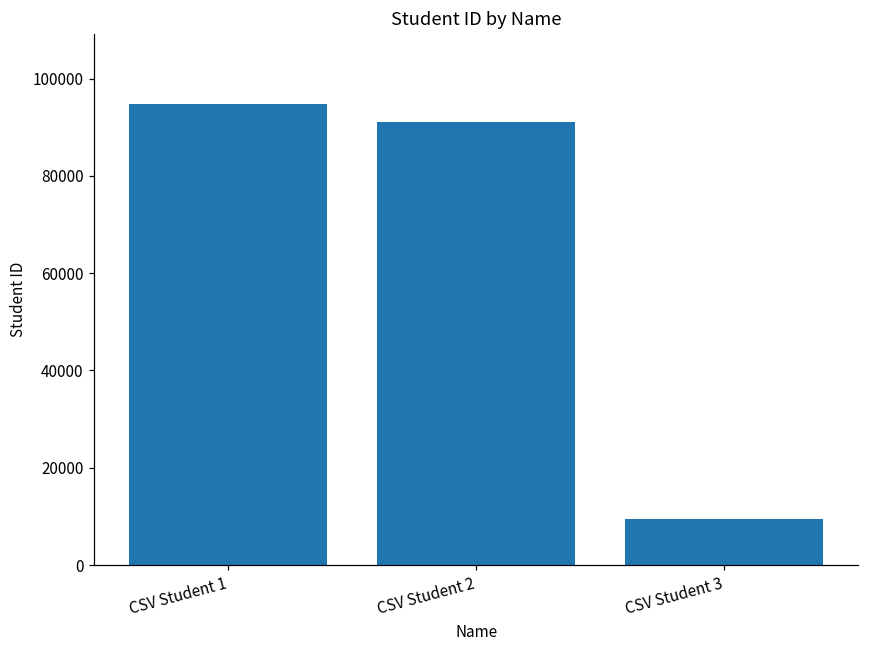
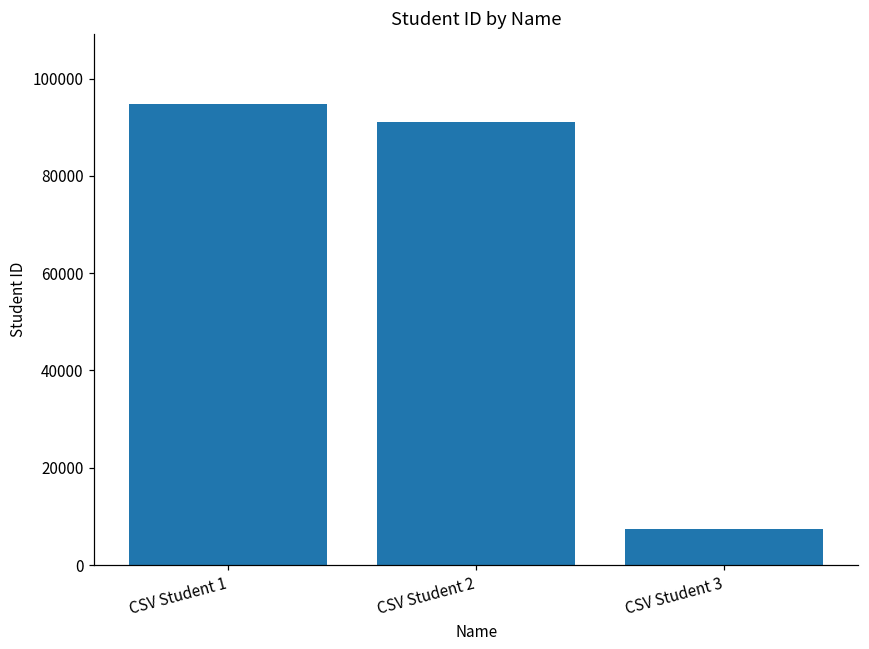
CSV Student 3: 9000 -> 7000
